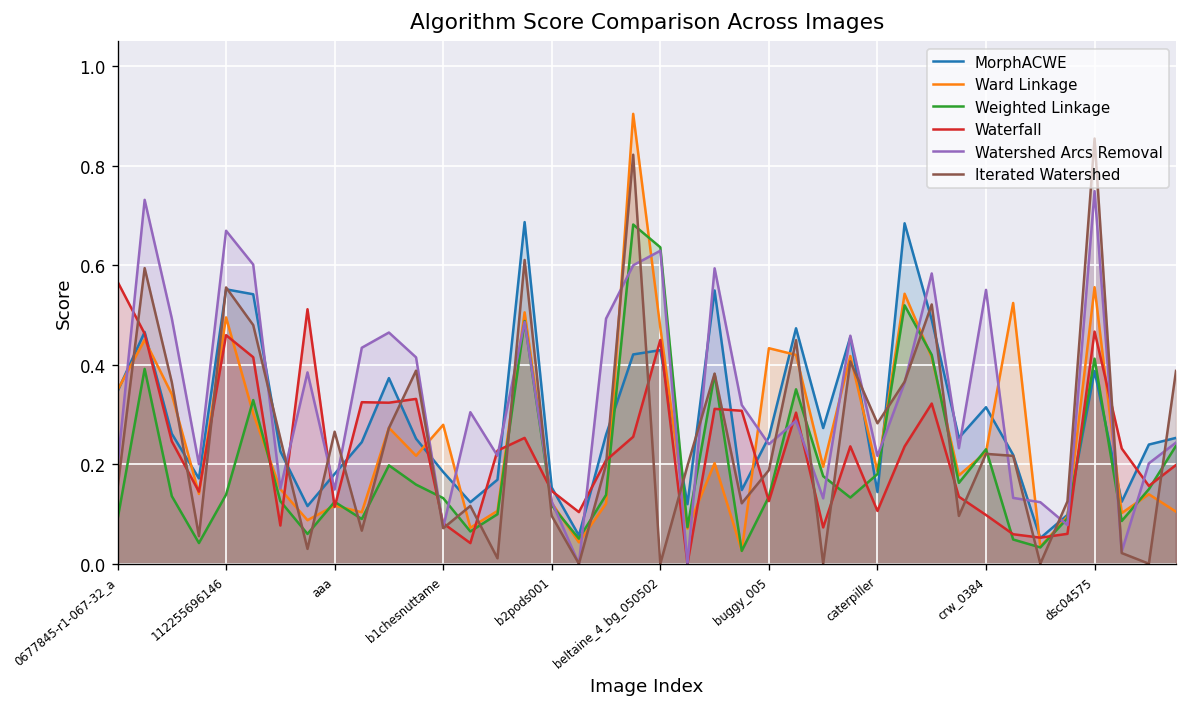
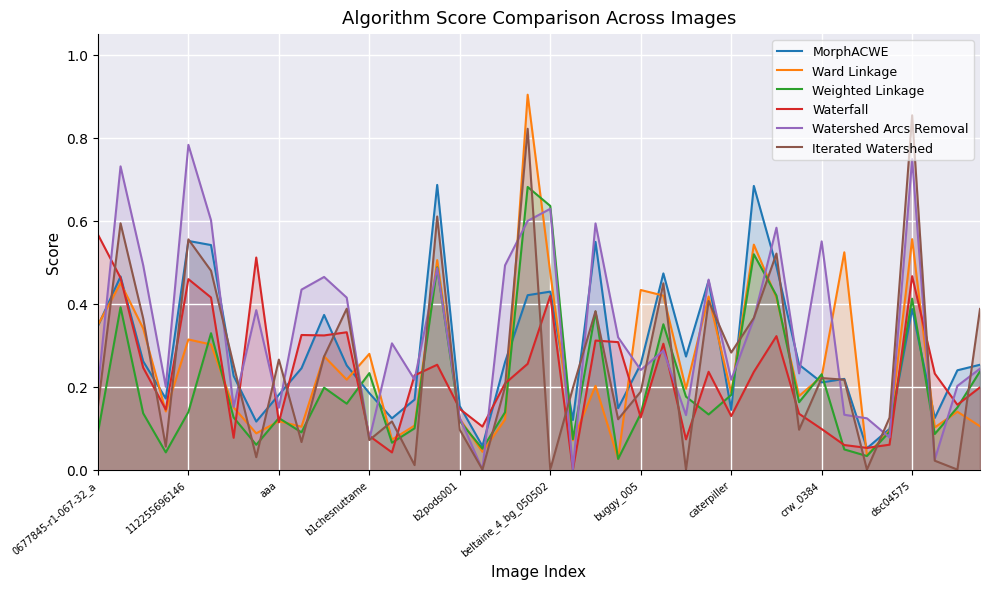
Ward Linkage, 112255696146: 0.49 -> 0.31
Watershed Arcs Removal, 112255696146: 0.67 -> 0.78
Weighted Linkage, b1chesnuttame: 0.13 -> 0.23
Waterfall, beltaine_4_bg_050502: 0.45 -> 0.42
Waterfall, caterpiller: 0.11 -> 0.13
MorphACWE, crw_0384: 0.31 -> 0.21
